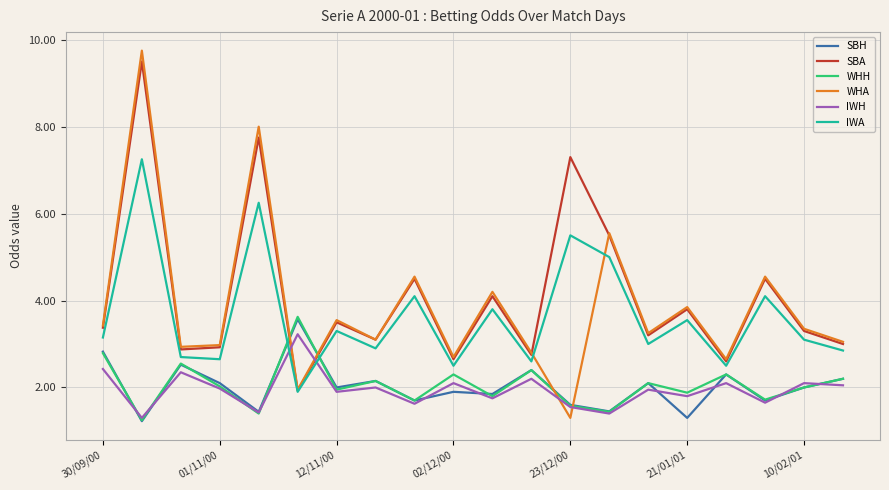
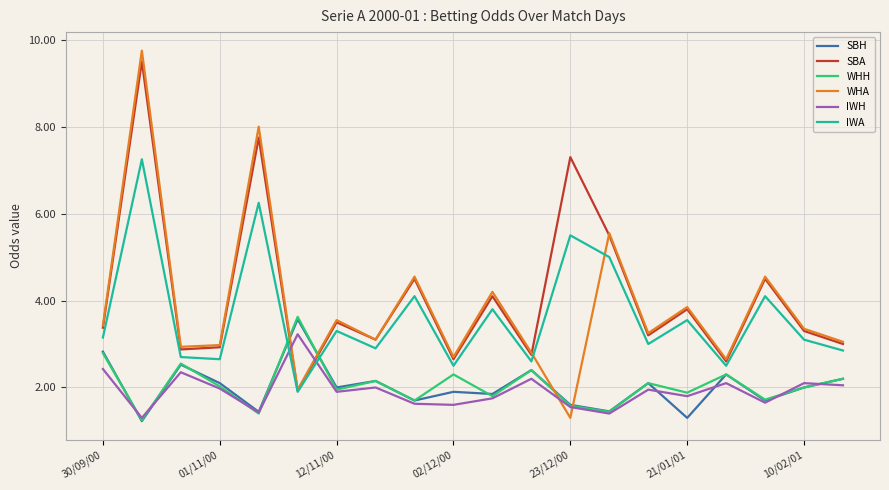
IWH, 02/12/00: 2.1 -> 1.6
